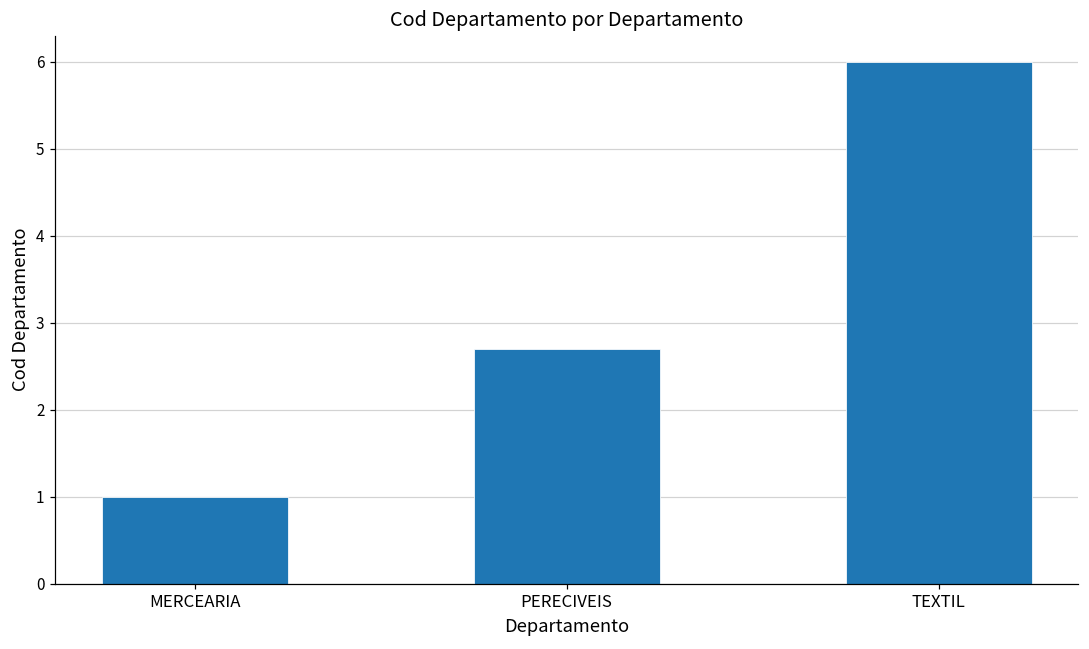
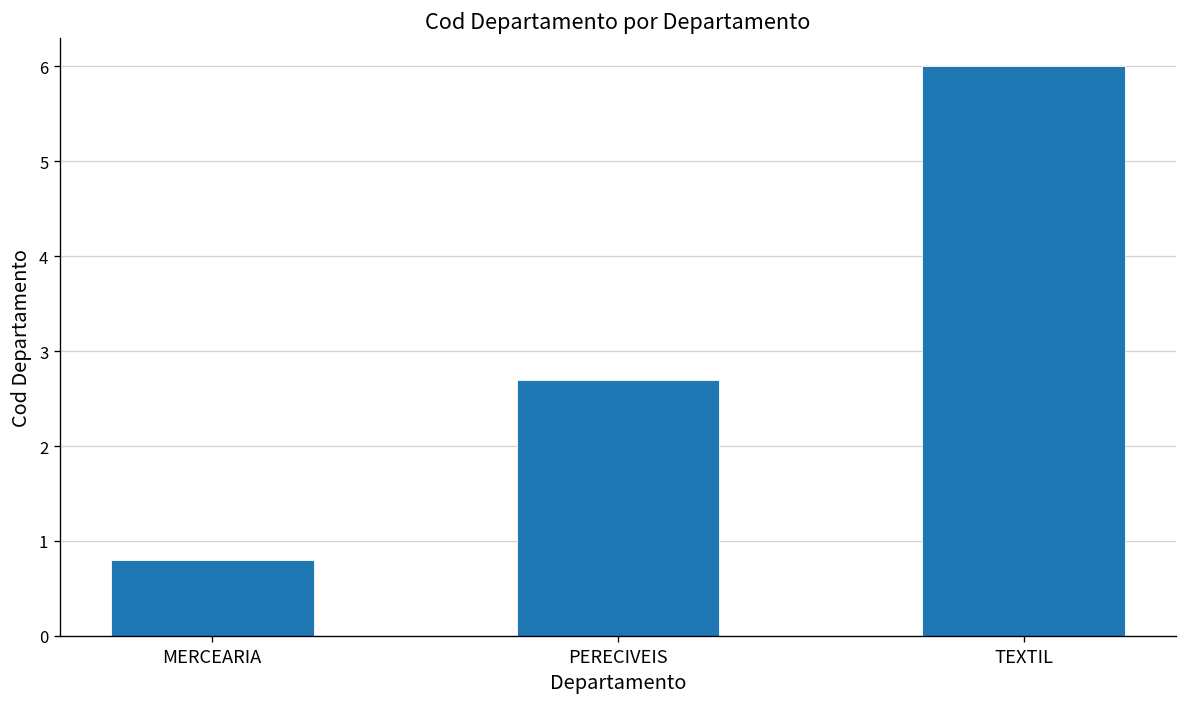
MERCEARIA: 1.0 -> 0.8
